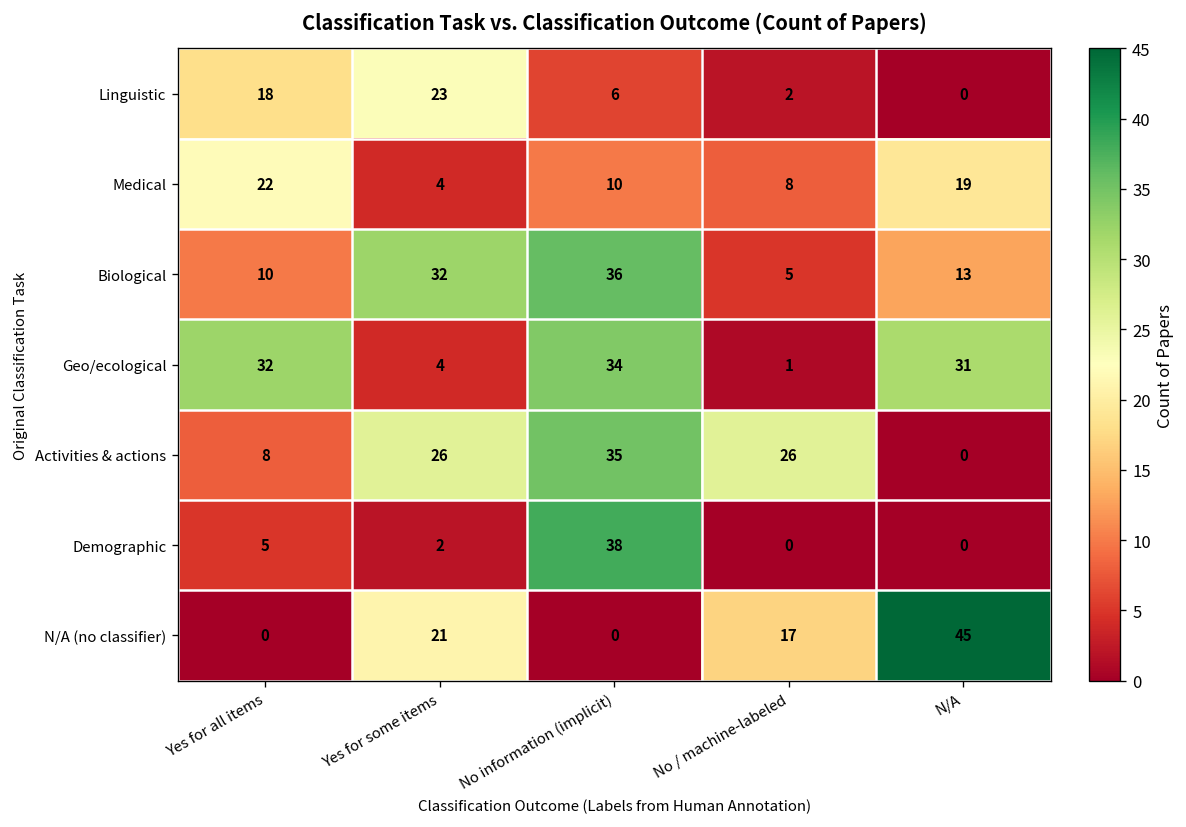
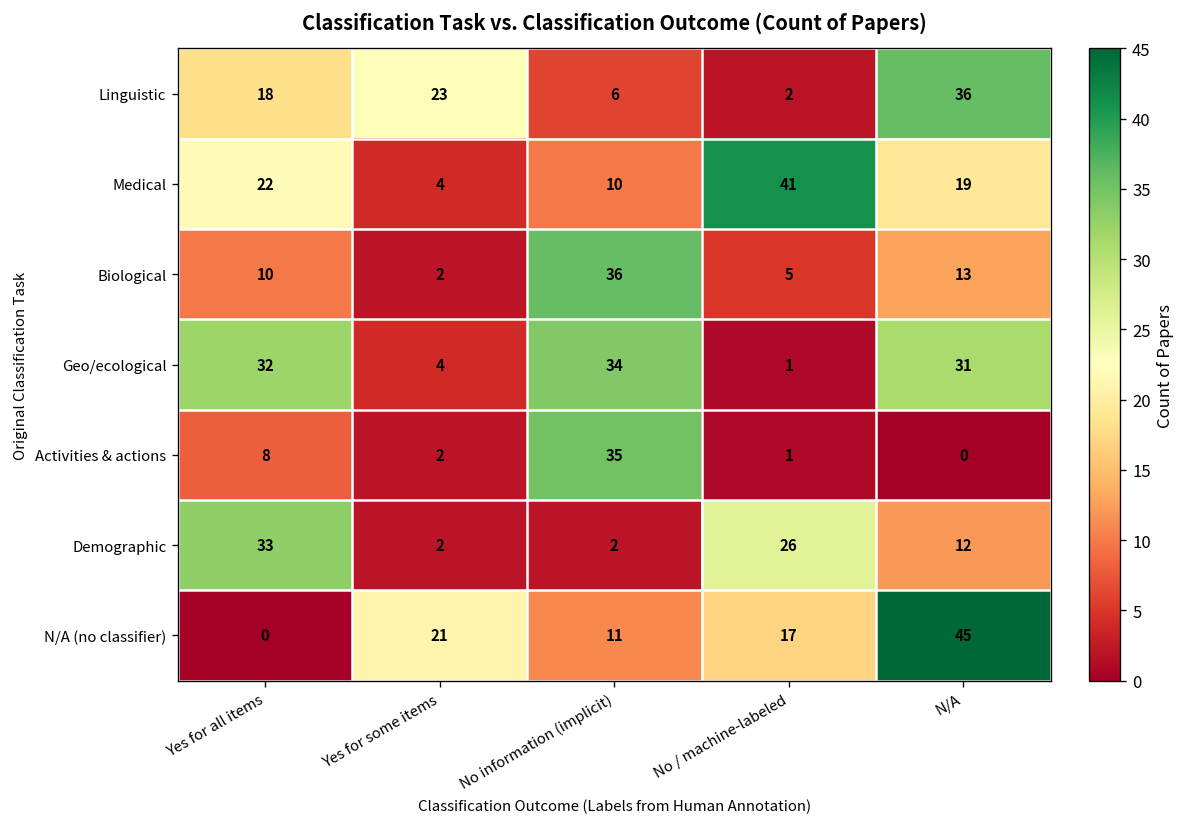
Linguistic, N/A: 0 -> 36
Medical, No / machine-labeled: 8 -> 41
Biological, Yes for some items: 32 -> 2
Activities & actions, Yes for some items: 26 -> 2
Activities & actions, No / machine-labeled: 26 -> 1
Demographic, Yes for all items: 5 -> 33
Demographic, No information (implicit): 38 -> 2
Demographic, No / machine-labeled: 0 -> 26
Demographic, N/A: 0 -> 12
N/A (no classifier), No information (implicit): 0 -> 11
